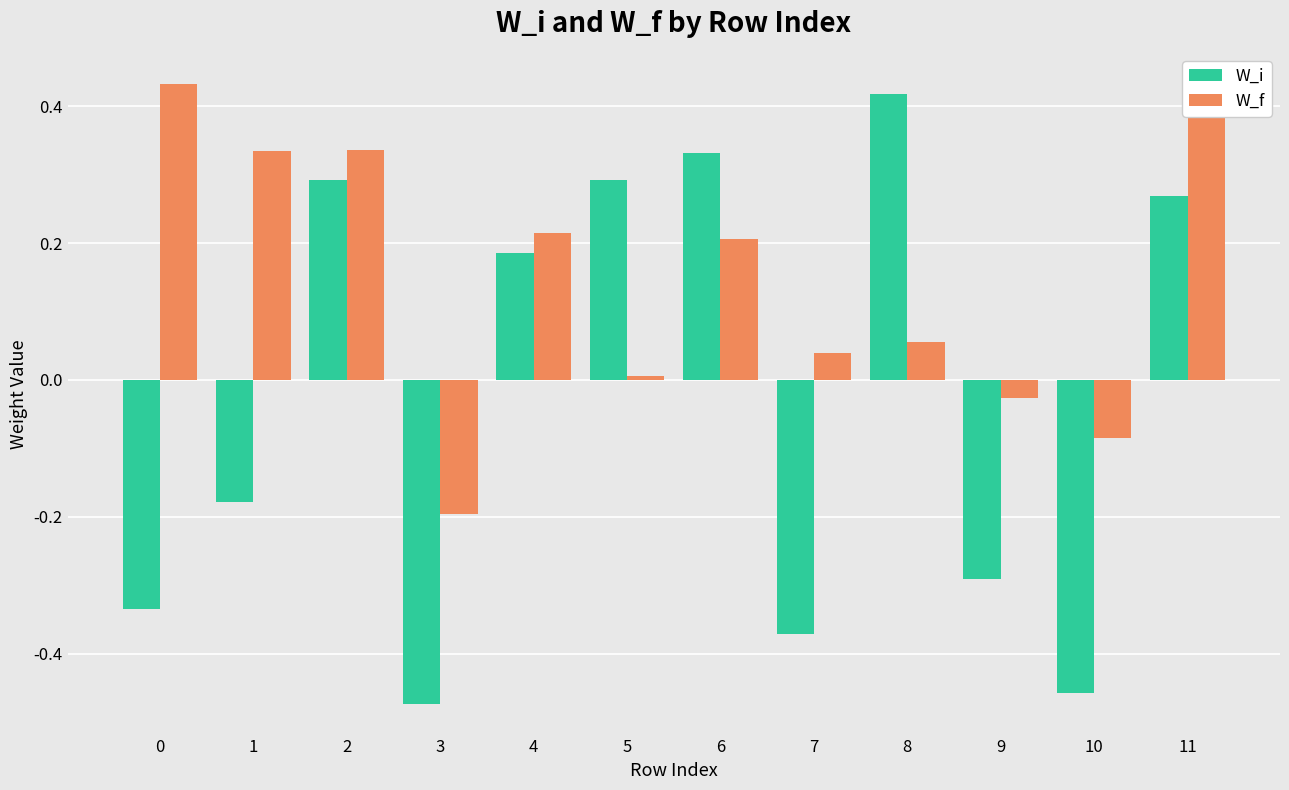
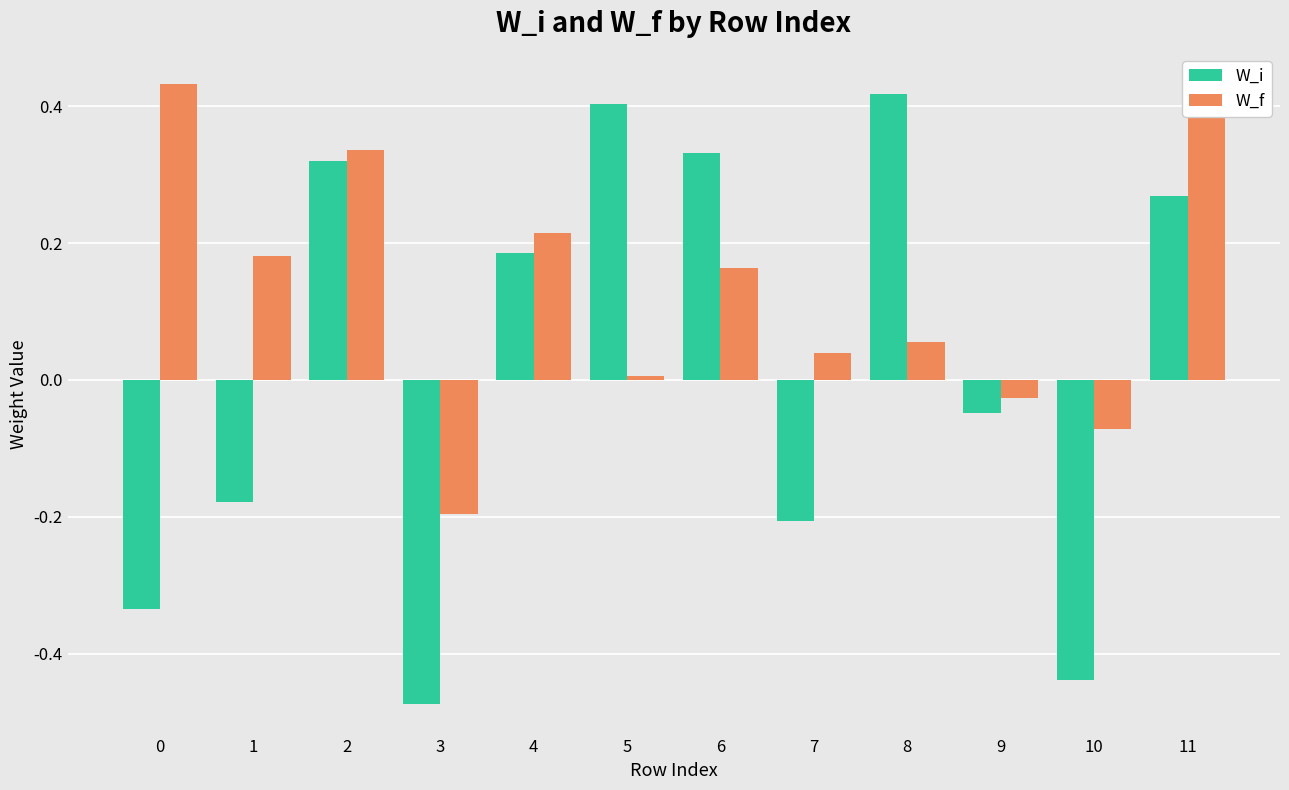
W_f, 1: 0.33 -> 0.18
W_i, 2: 0.29 -> 0.32
W_i, 5: 0.29 -> 0.40
W_f, 6: 0.21 -> 0.16
W_i, 7: -0.37 -> -0.21
W_i, 9: -0.29 -> -0.05
W_i, 10: -0.46 -> -0.44
W_f, 10: -0.08 -> -0.07
